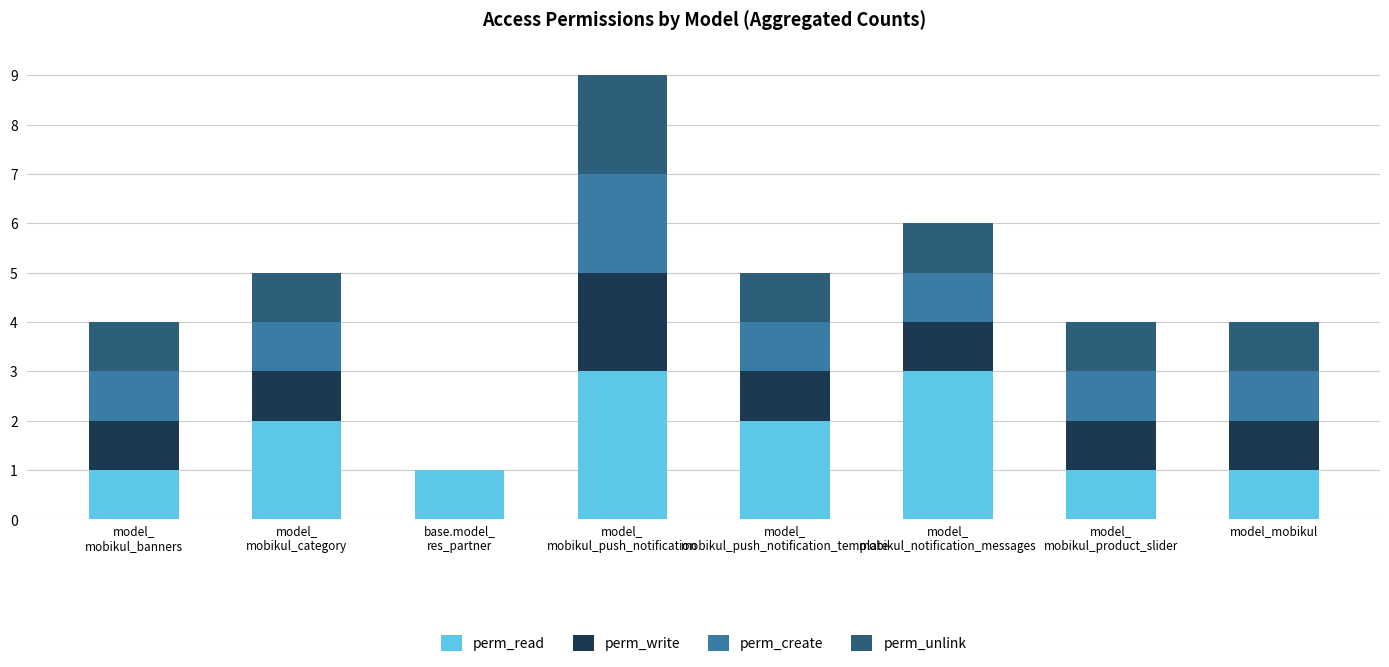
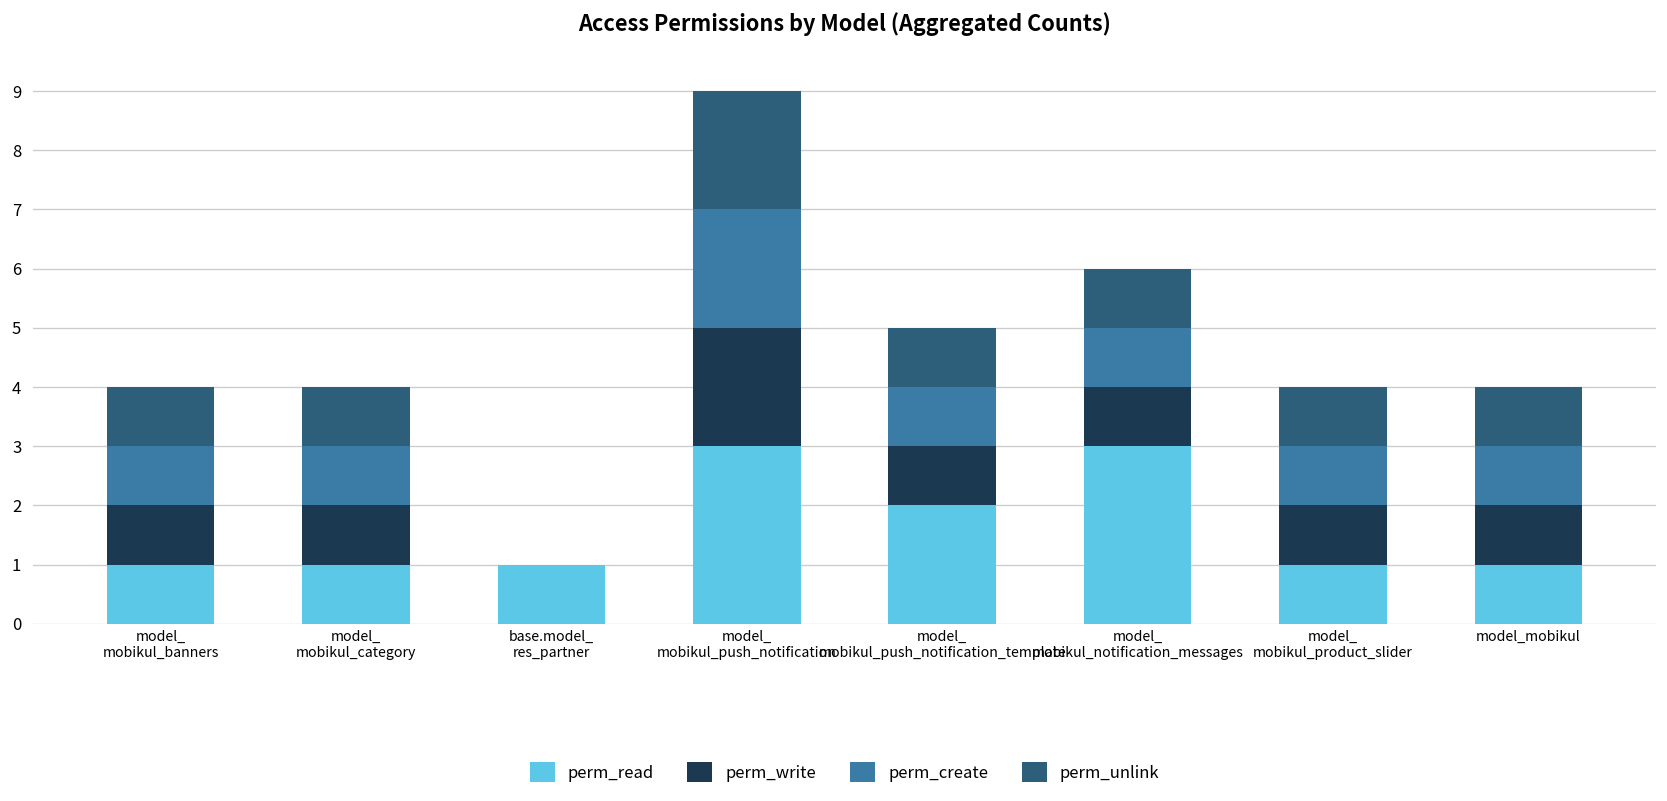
perm_read, model_ mobikul_category: 2 -> 1
